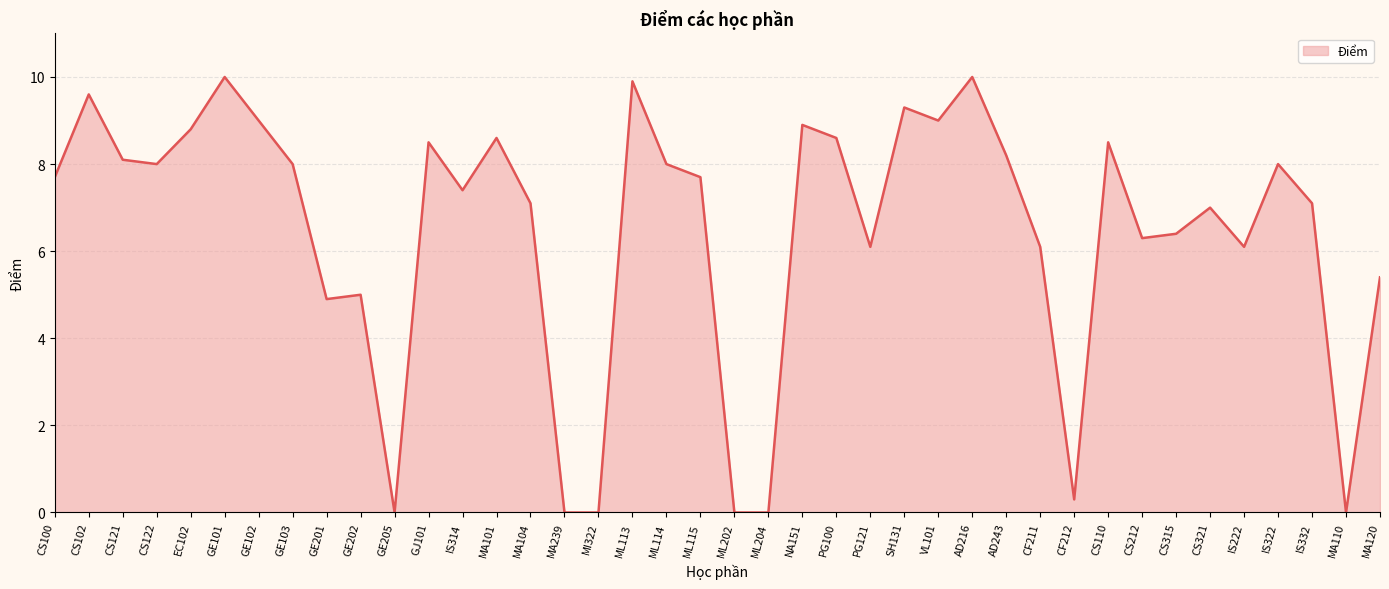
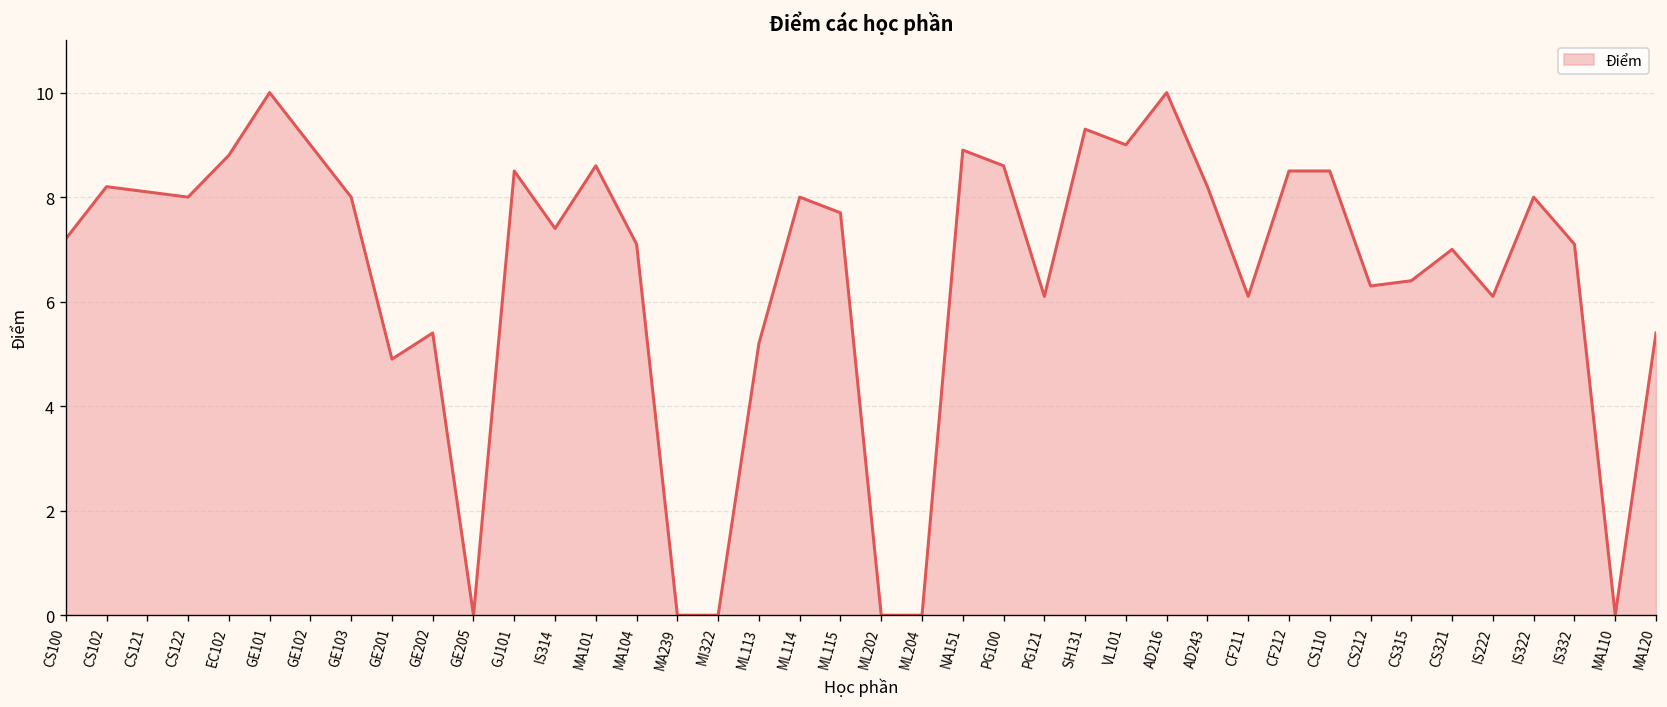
CS100: 7.7 -> 7.2
CS102: 9.6 -> 8.2
GE202: 5.0 -> 5.4
ML113: 9.9 -> 5.2
CF212: 0.3 -> 8.5
